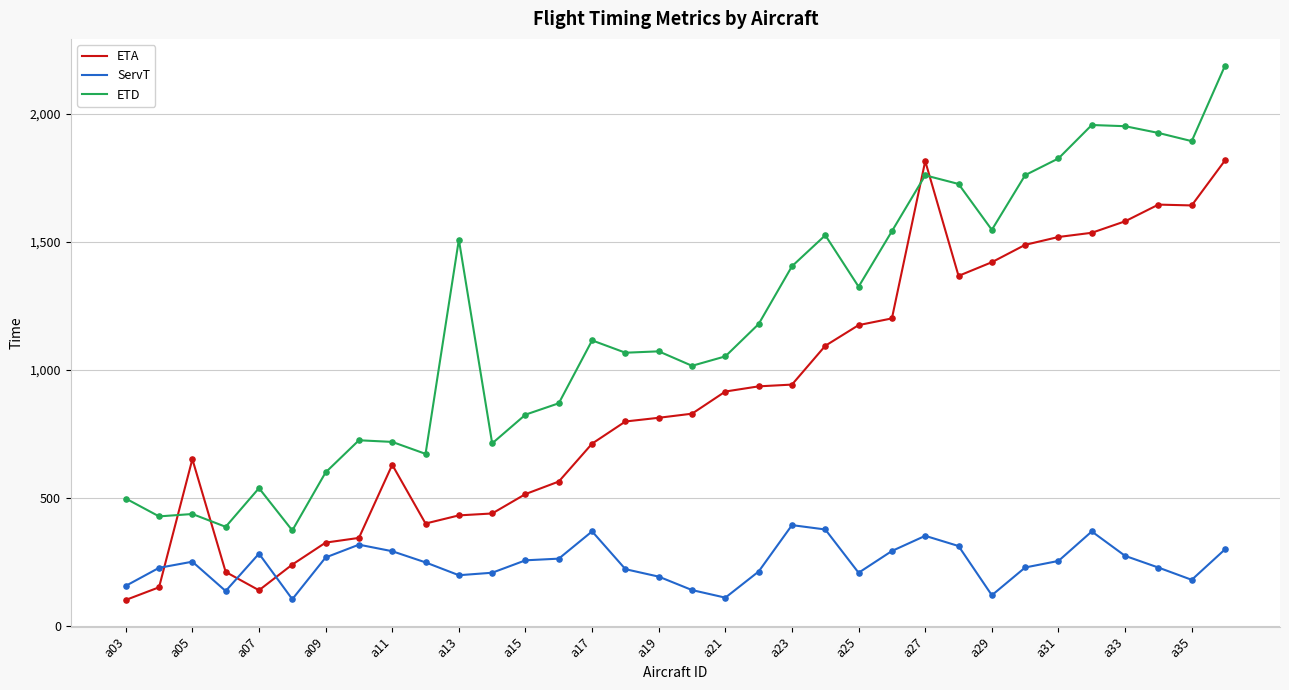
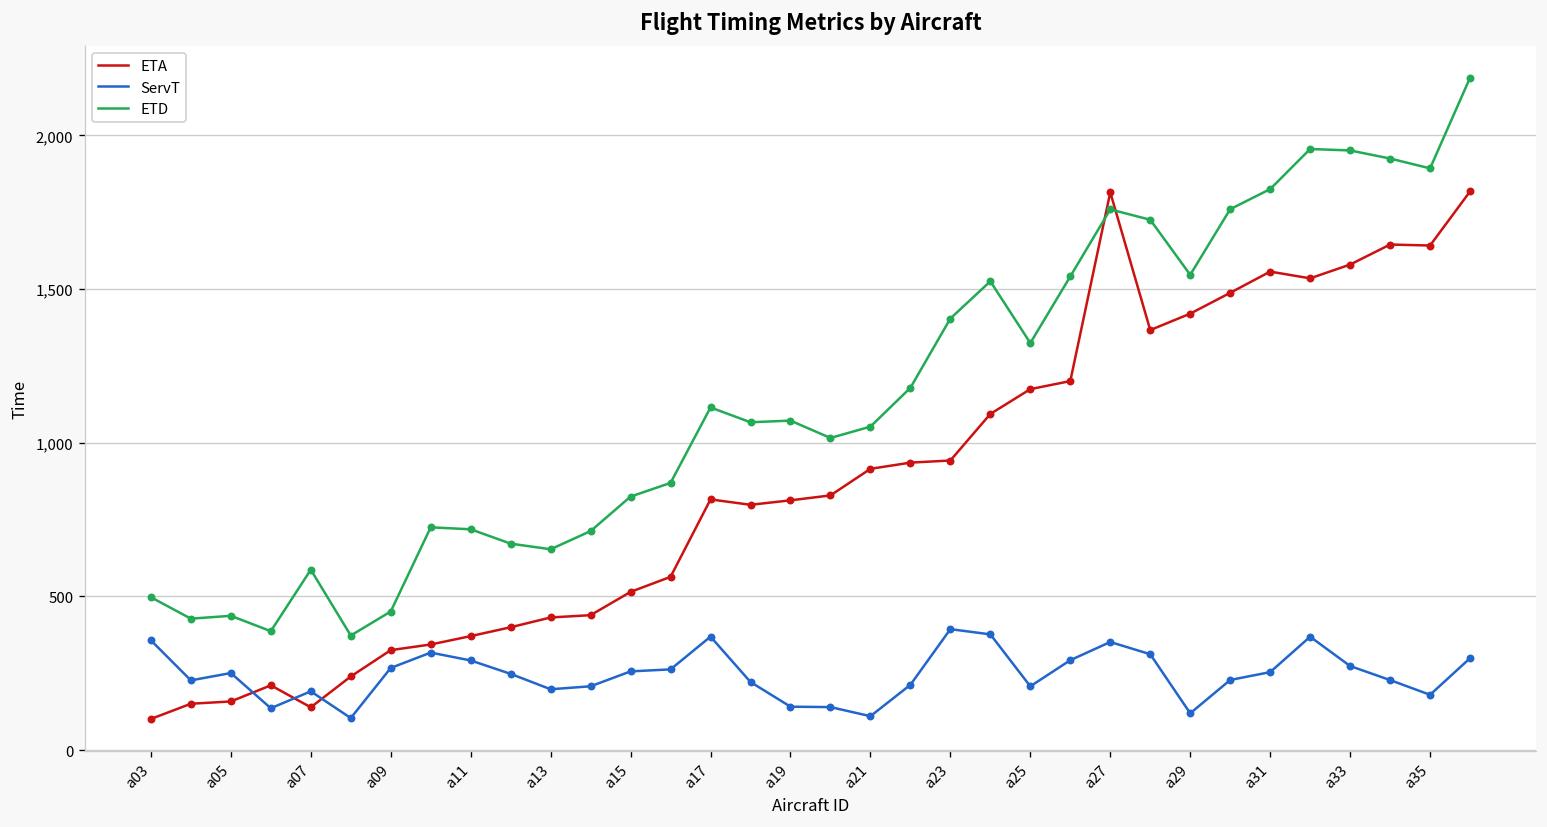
ServT, a03: 160 -> 360
ETA, a05: 650 -> 160
ServT, a07: 280 -> 190
ETD, a07: 540 -> 590
ETD, a09: 600 -> 450
ETA, a11: 630 -> 370
ETD, a13: 1,510 -> 650
ETA, a17: 710 -> 820
ServT, a19: 190 -> 140
ETA, a31: 1,520 -> 1,560
